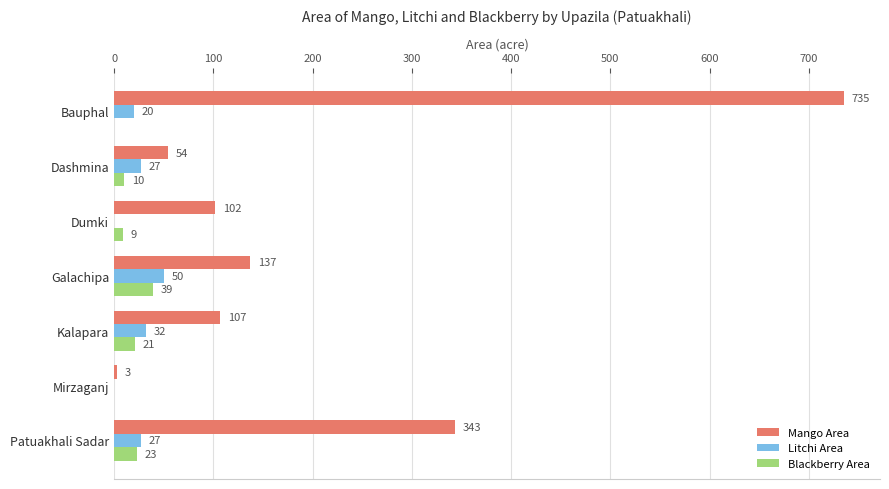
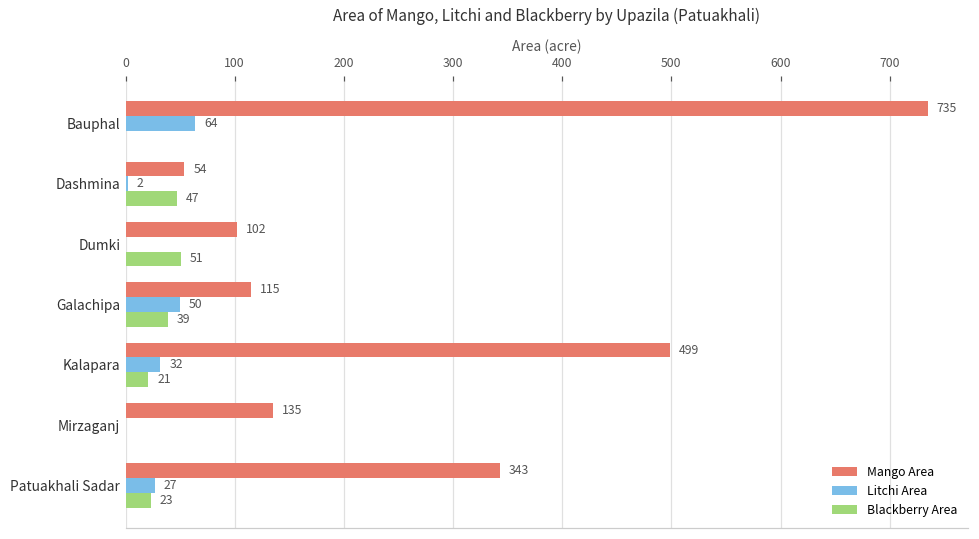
Litchi Area, Bauphal: 20 -> 64
Litchi Area, Dashmina: 27 -> 2
Blackberry Area, Dashmina: 10 -> 47
Blackberry Area, Dumki: 9 -> 51
Mango Area, Galachipa: 137 -> 115
Mango Area, Kalapara: 107 -> 499
Mango Area, Mirzaganj: 3 -> 135
